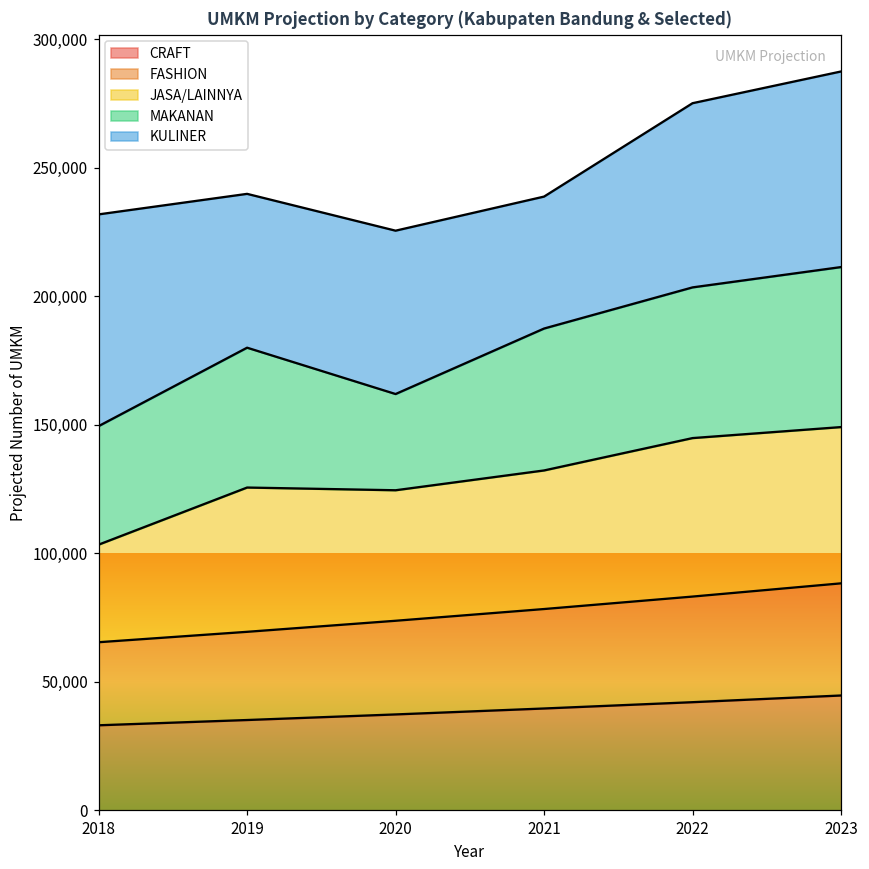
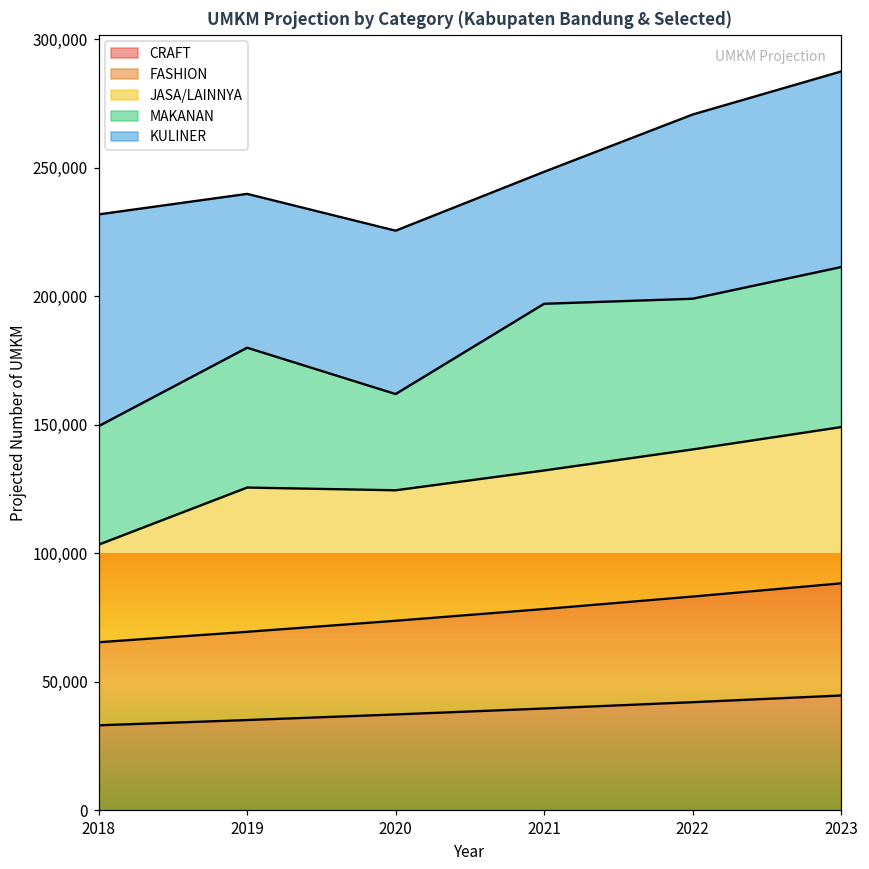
MAKANAN, 2021: 55,000 -> 65,000
JASA/LAINNYA, 2022: 62,000 -> 57,000
